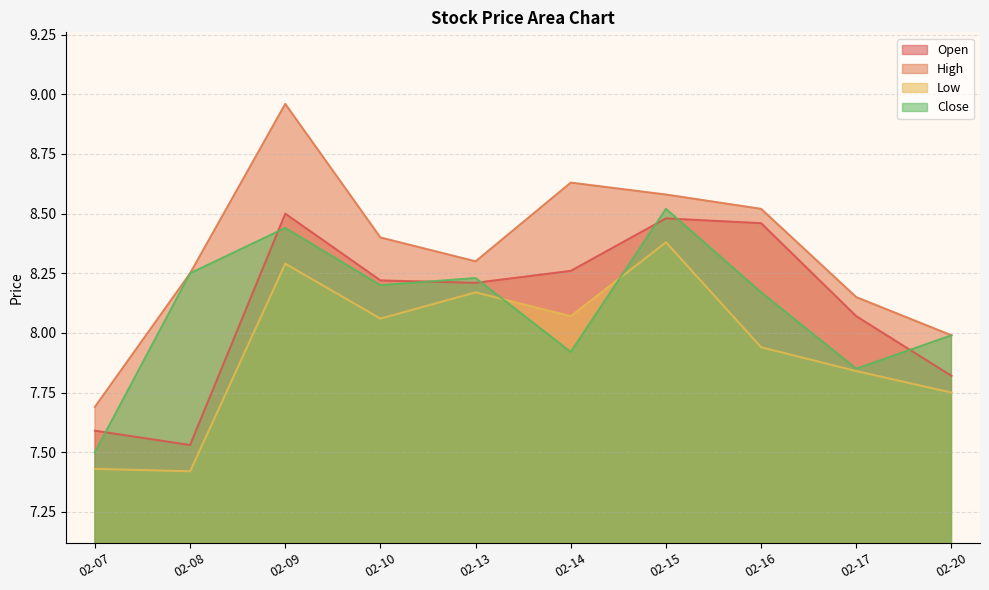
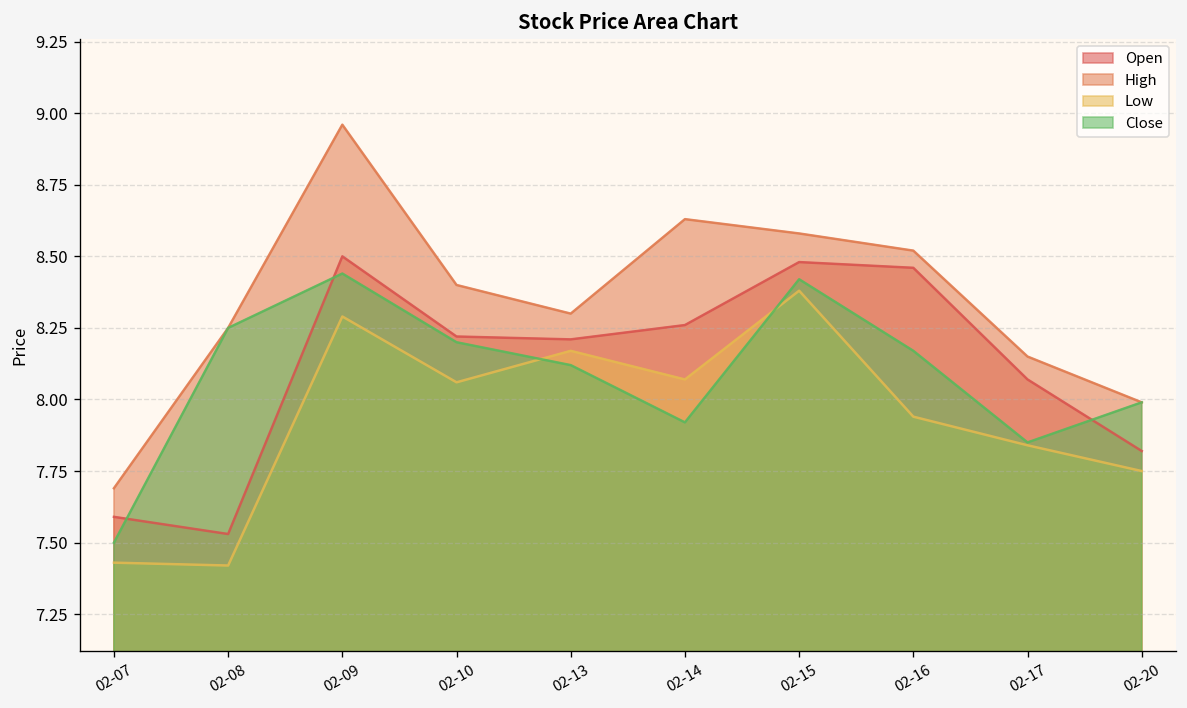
Close, 02-13: 8.23 -> 8.12
Close, 02-15: 8.52 -> 8.42
